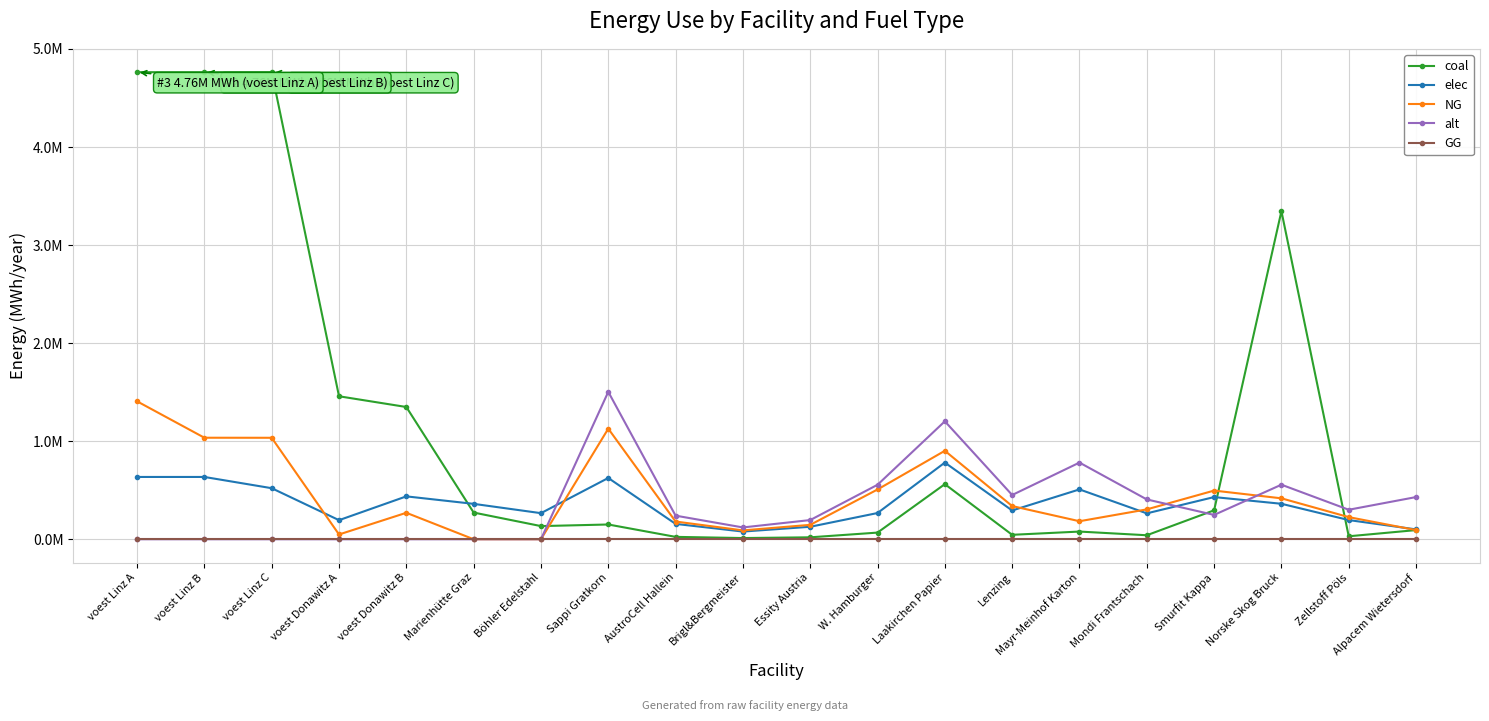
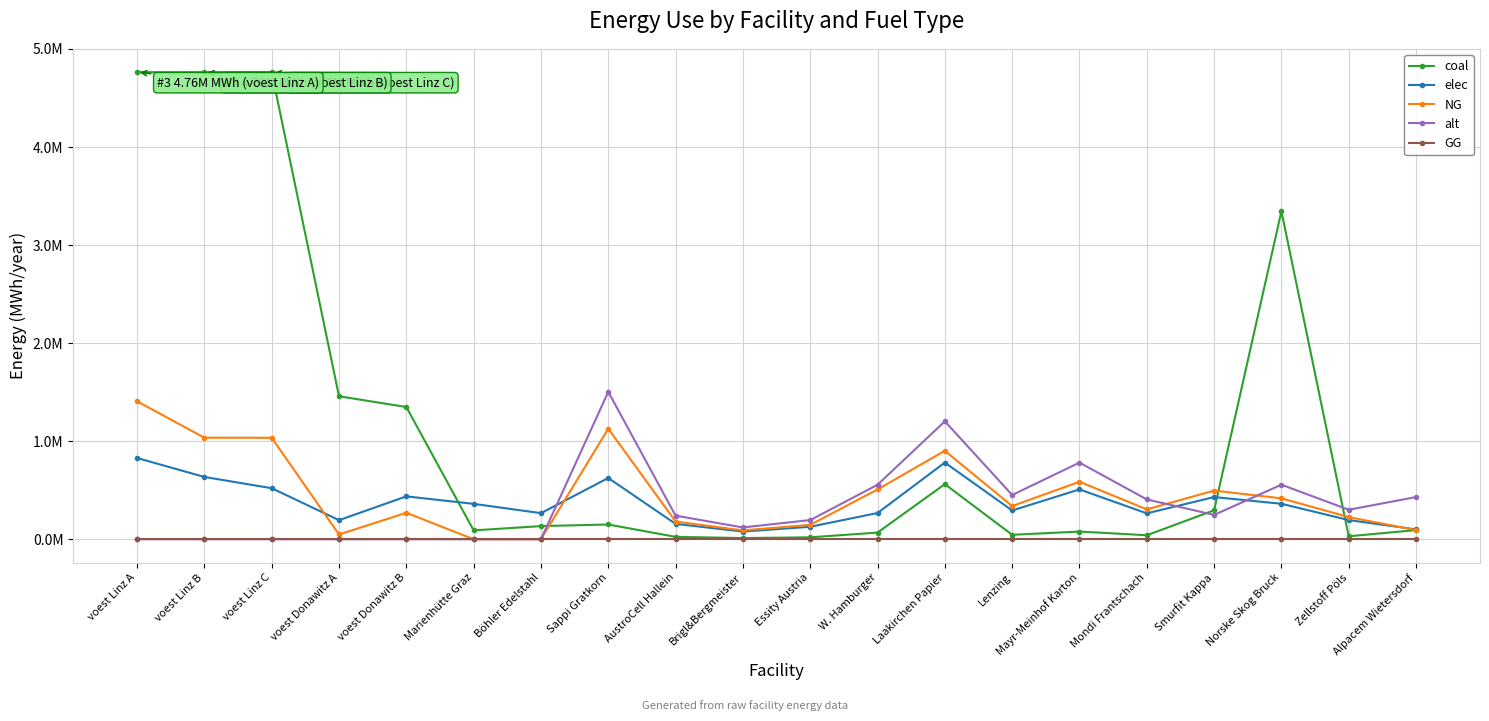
elec, voest Linz A: 600000 -> 800000
coal, Marienhütte Graz: 300000 -> 100000
NG, Mayr-Meinhof Karton: 200000 -> 600000
